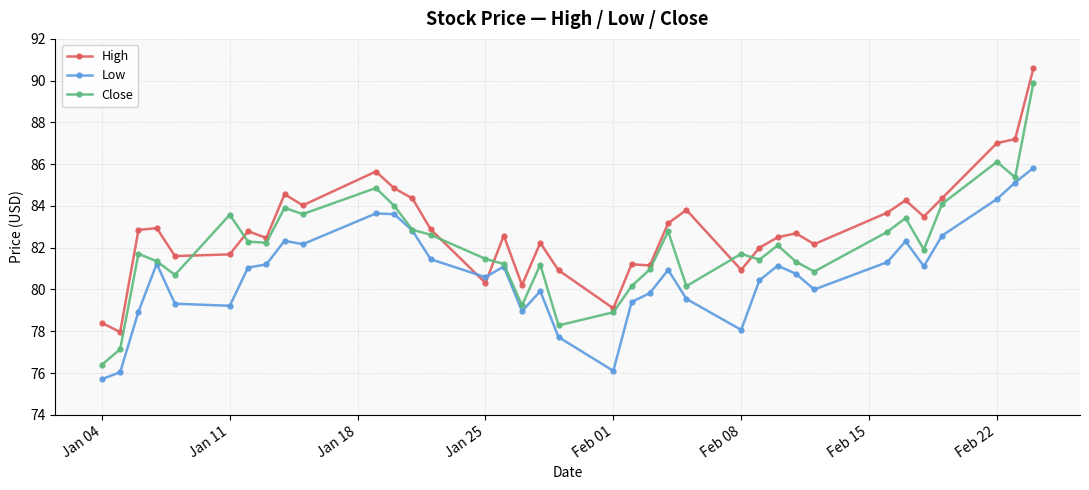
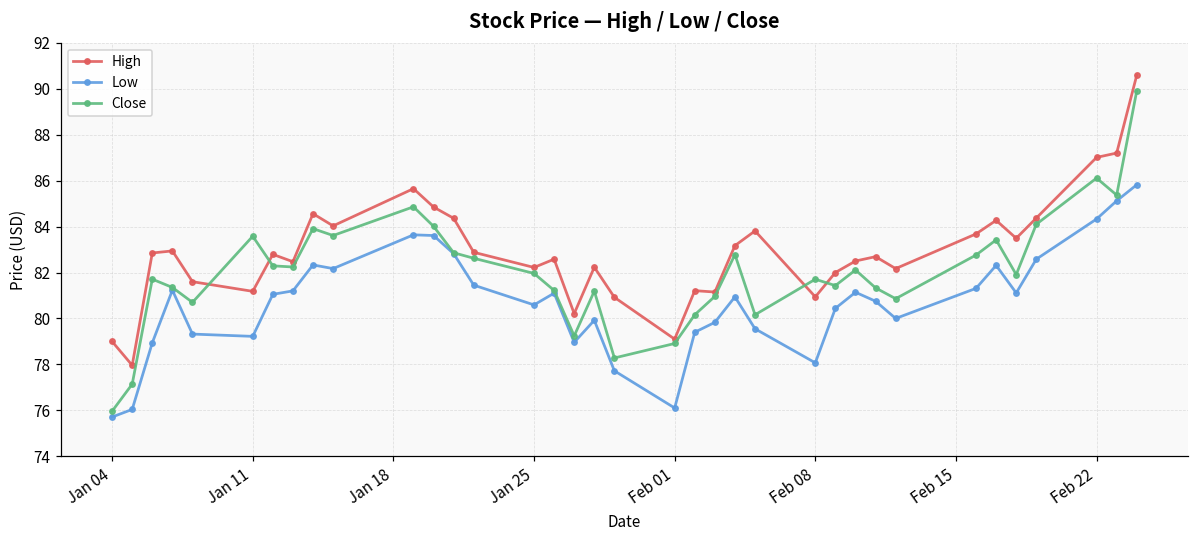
High, Jan 04: 78.4 -> 79.0
Close, Jan 04: 76.4 -> 76.0
High, Jan 11: 81.7 -> 81.2
High, Jan 25: 80.3 -> 82.2
Close, Jan 25: 81.5 -> 82.0
